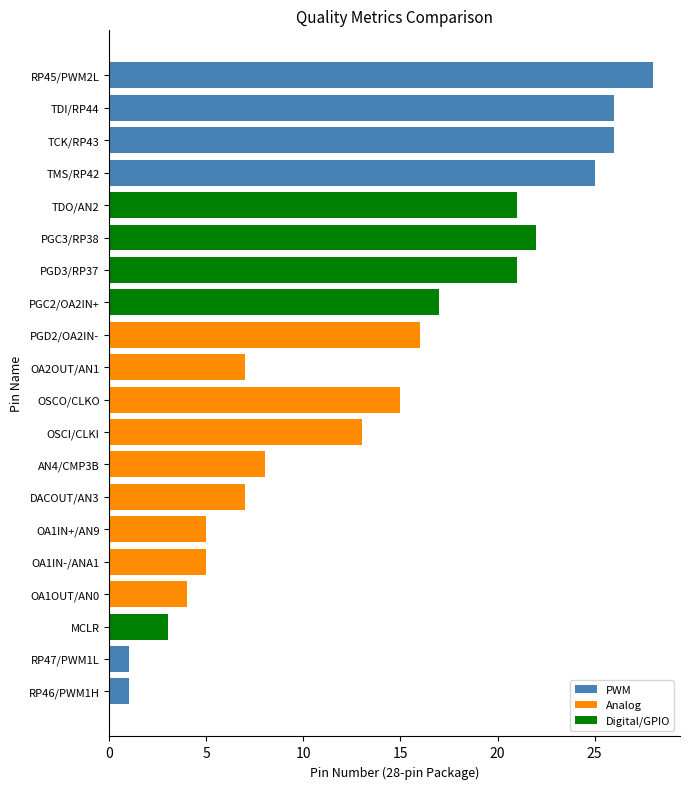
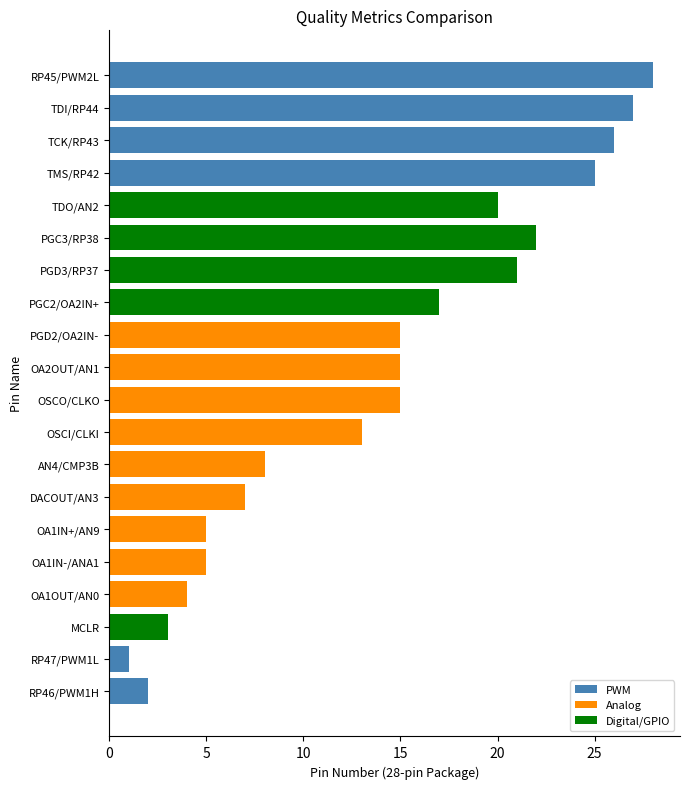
PWM, TDI/RP44: 26 -> 27
Digital/GPIO, TDO/AN2: 21 -> 20
Analog, PGD2/OA2IN-: 16 -> 15
Analog, OA2OUT/AN1: 7 -> 15
PWM, RP46/PWM1H: 1 -> 2
